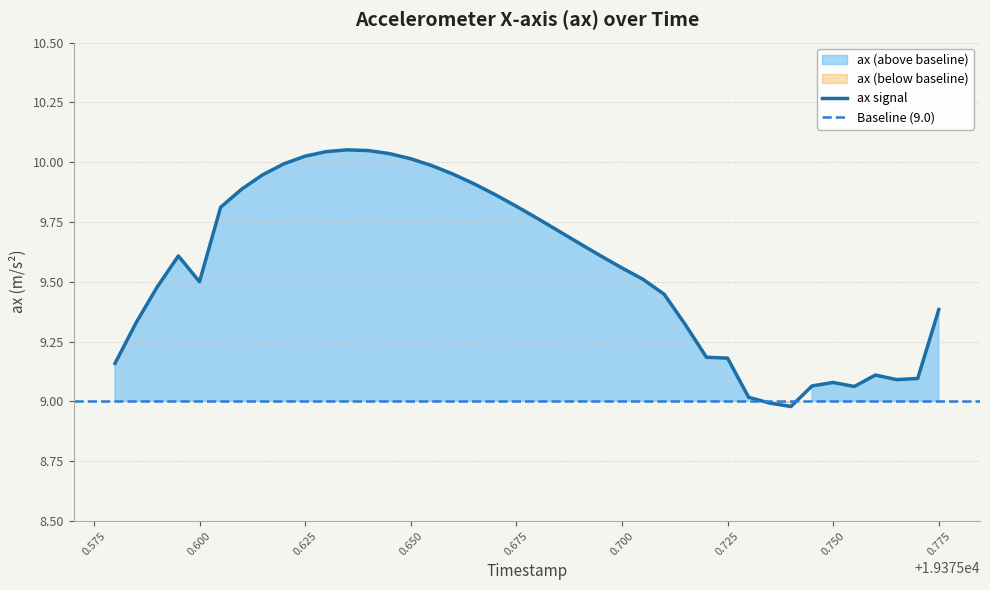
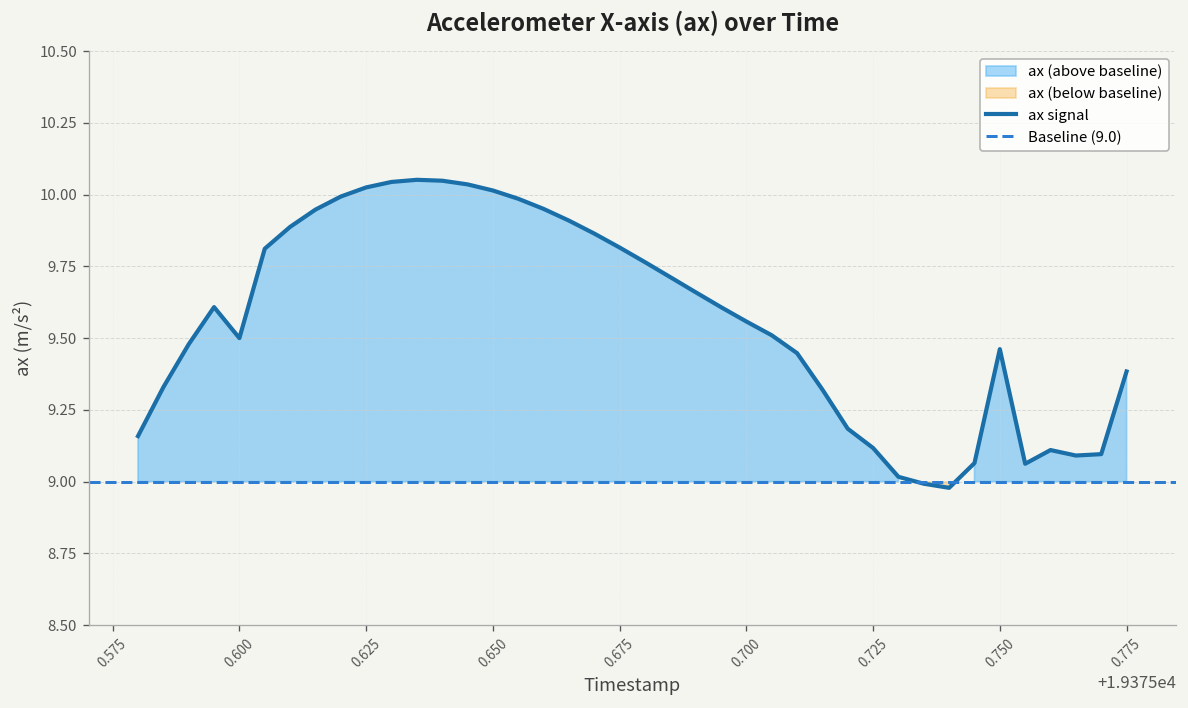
ax signal, 0.725: 9.18 -> 9.12
ax signal, 0.750: 9.08 -> 9.46
